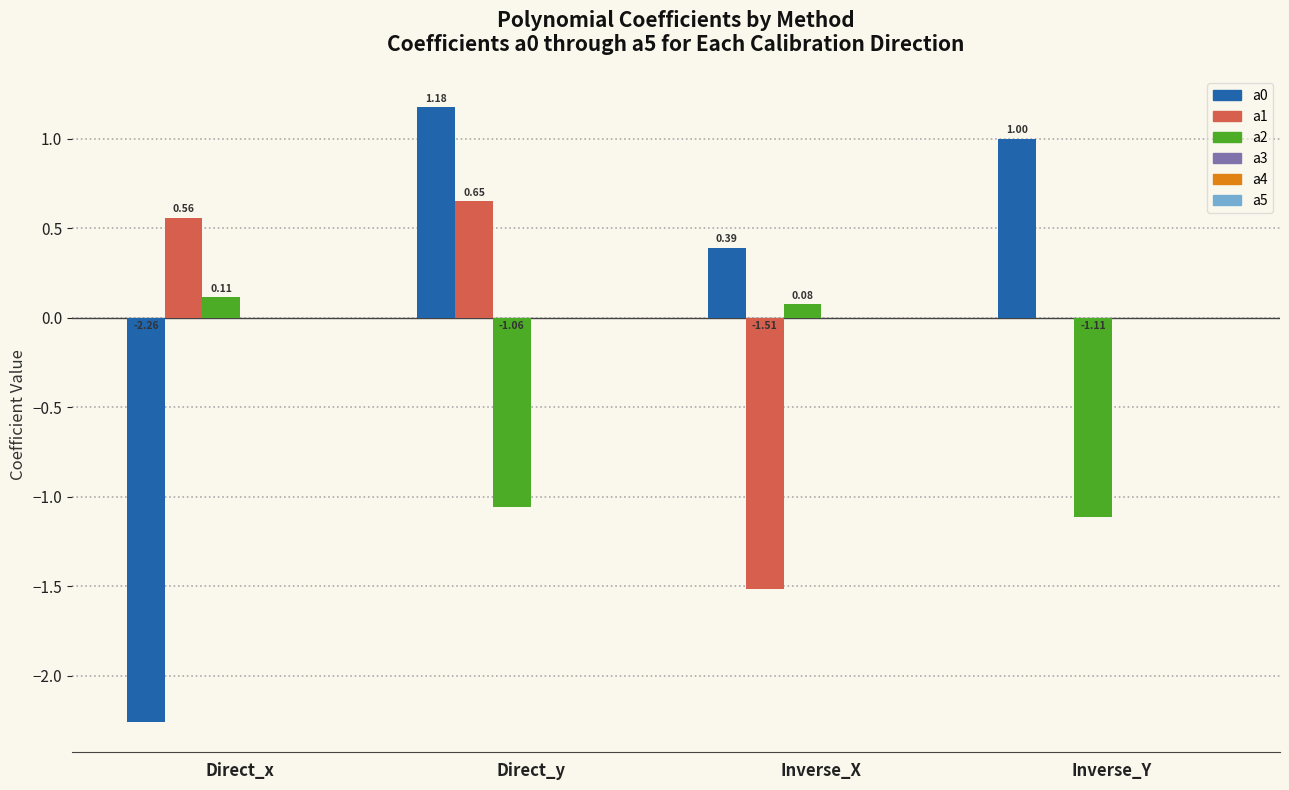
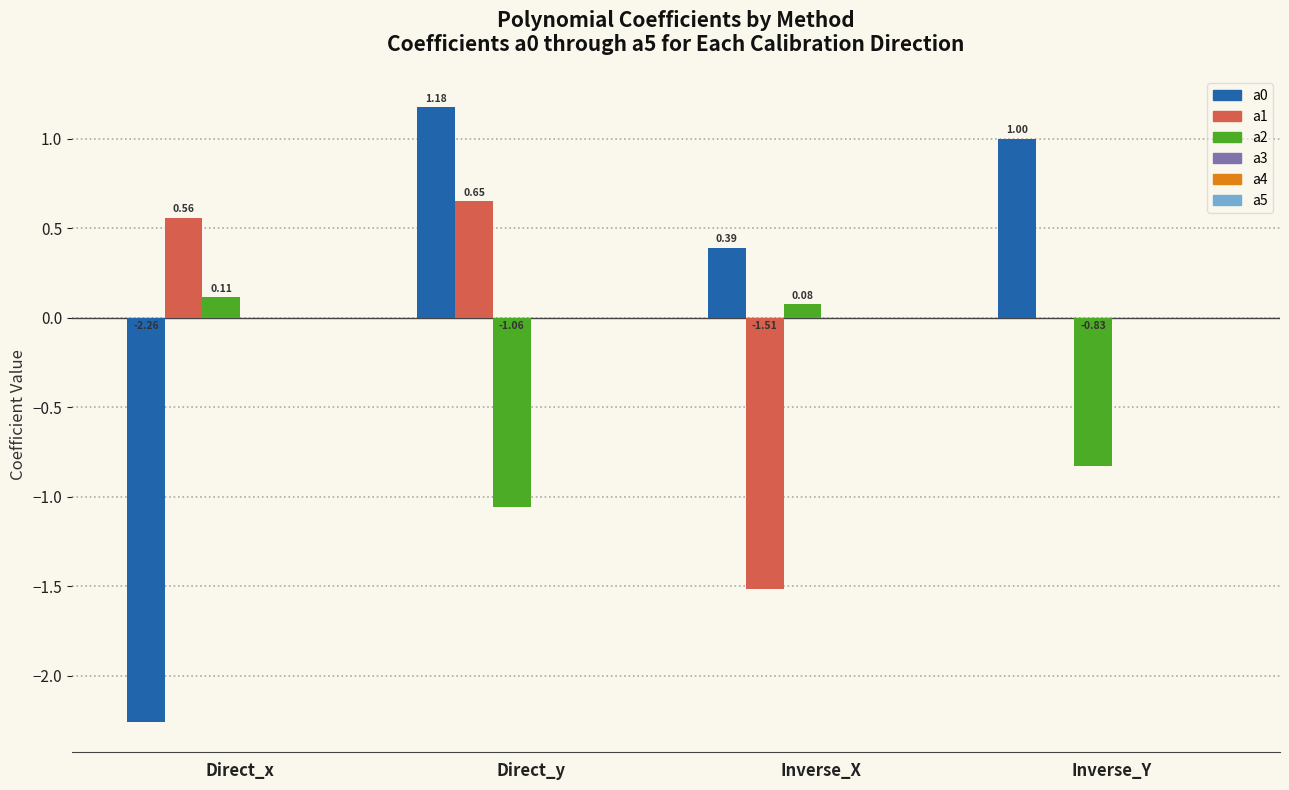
a2, Inverse_Y: -1.11 -> -0.83
